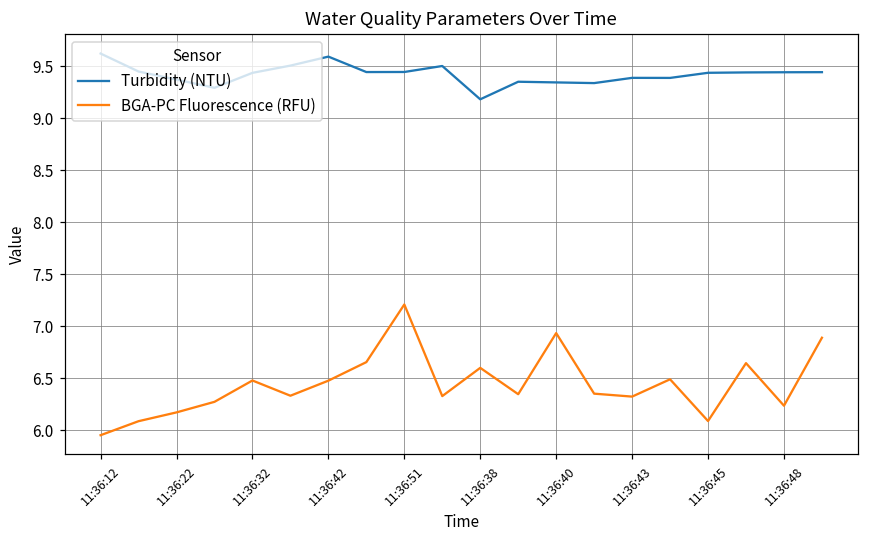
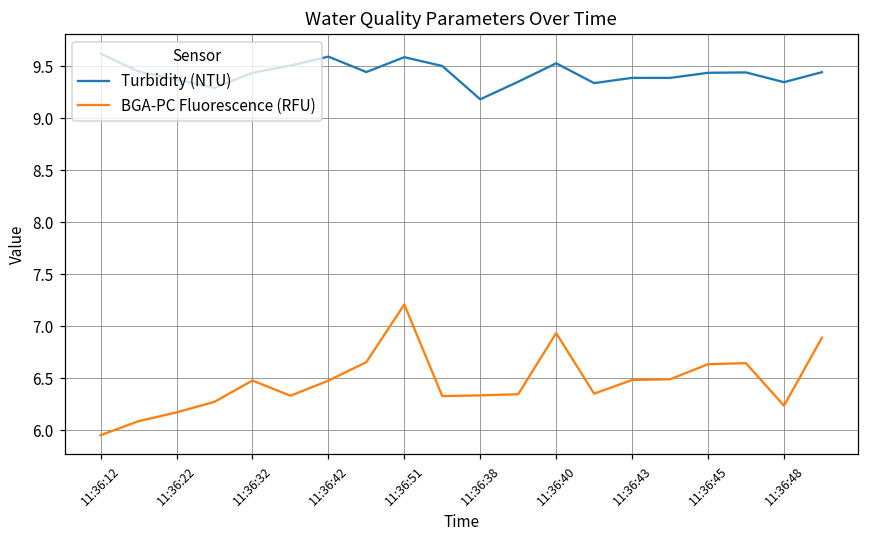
Turbidity (NTU), 11:36:51: 9.4 -> 9.6
BGA-PC Fluorescence (RFU), 11:36:38: 6.6 -> 6.3
Turbidity (NTU), 11:36:40: 9.3 -> 9.5
BGA-PC Fluorescence (RFU), 11:36:43: 6.3 -> 6.5
BGA-PC Fluorescence (RFU), 11:36:45: 6.1 -> 6.6
Turbidity (NTU), 11:36:48: 9.4 -> 9.3
